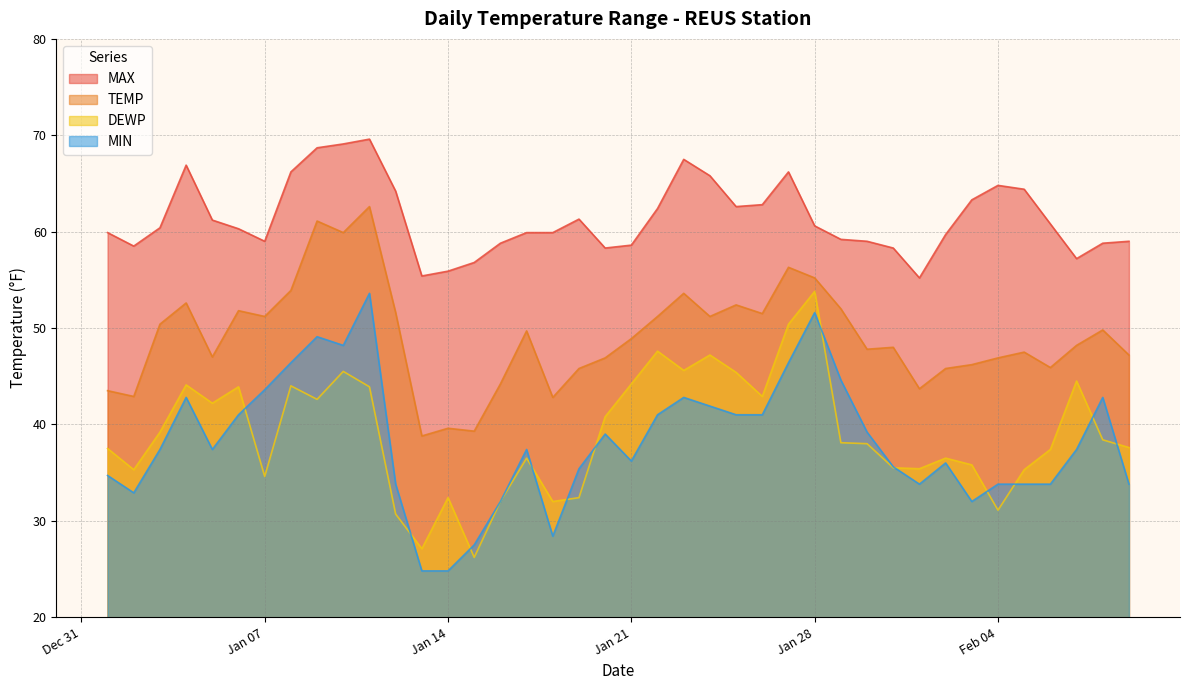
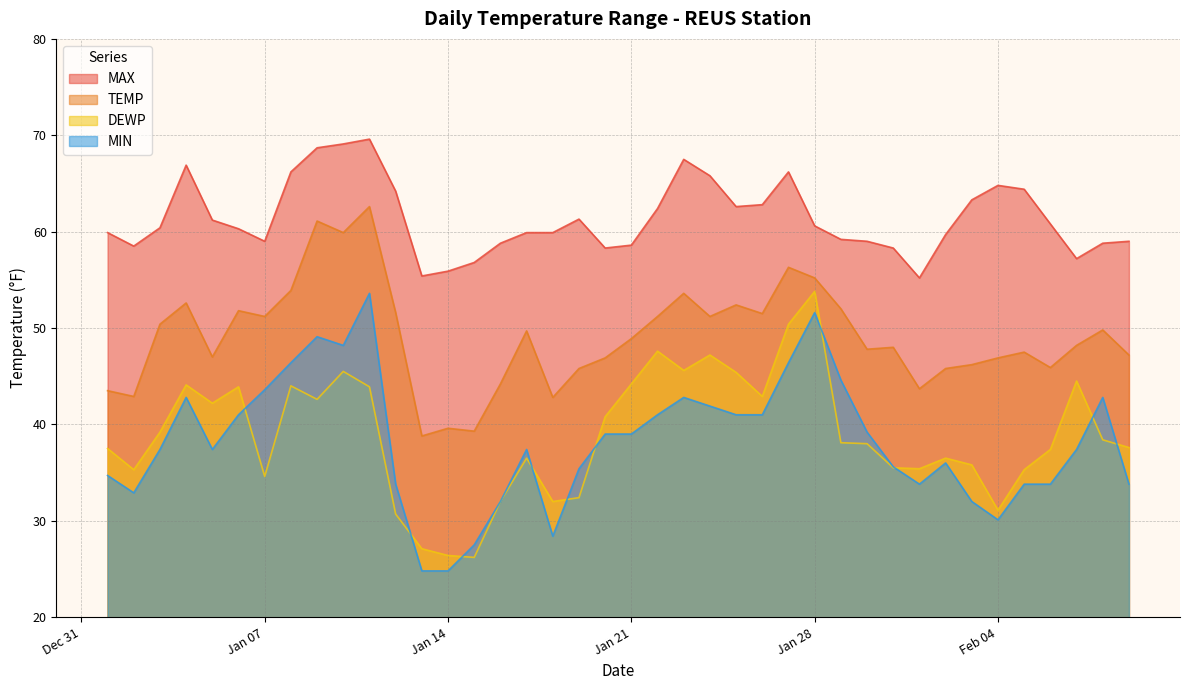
DEWP, Jan 14: 32 -> 26
MIN, Jan 21: 36 -> 39
MIN, Feb 04: 34 -> 30
